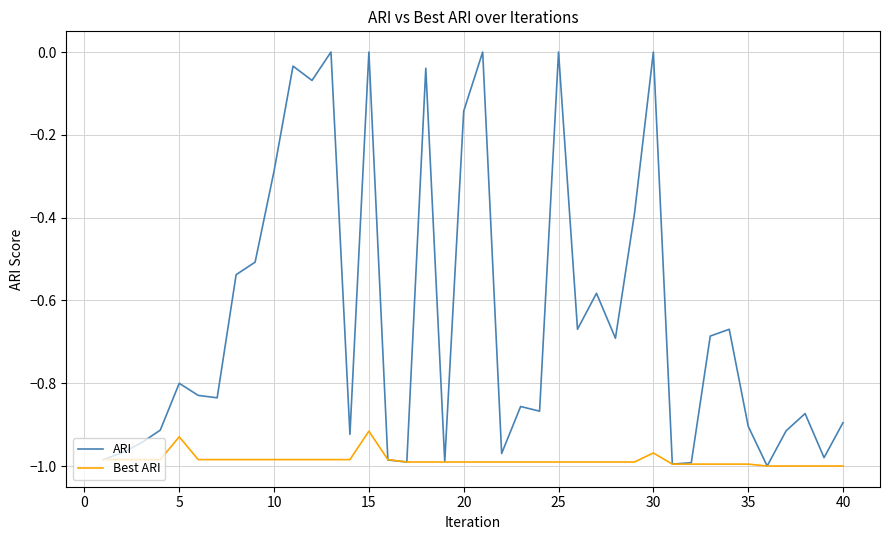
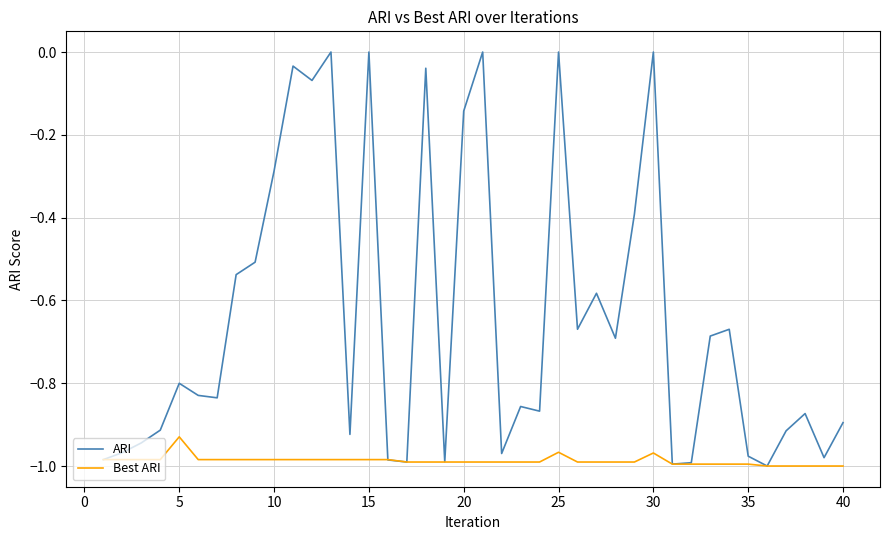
Best ARI, 15: -0.92 -> -0.98
Best ARI, 25: -0.99 -> -0.97
ARI, 35: -0.90 -> -0.98
